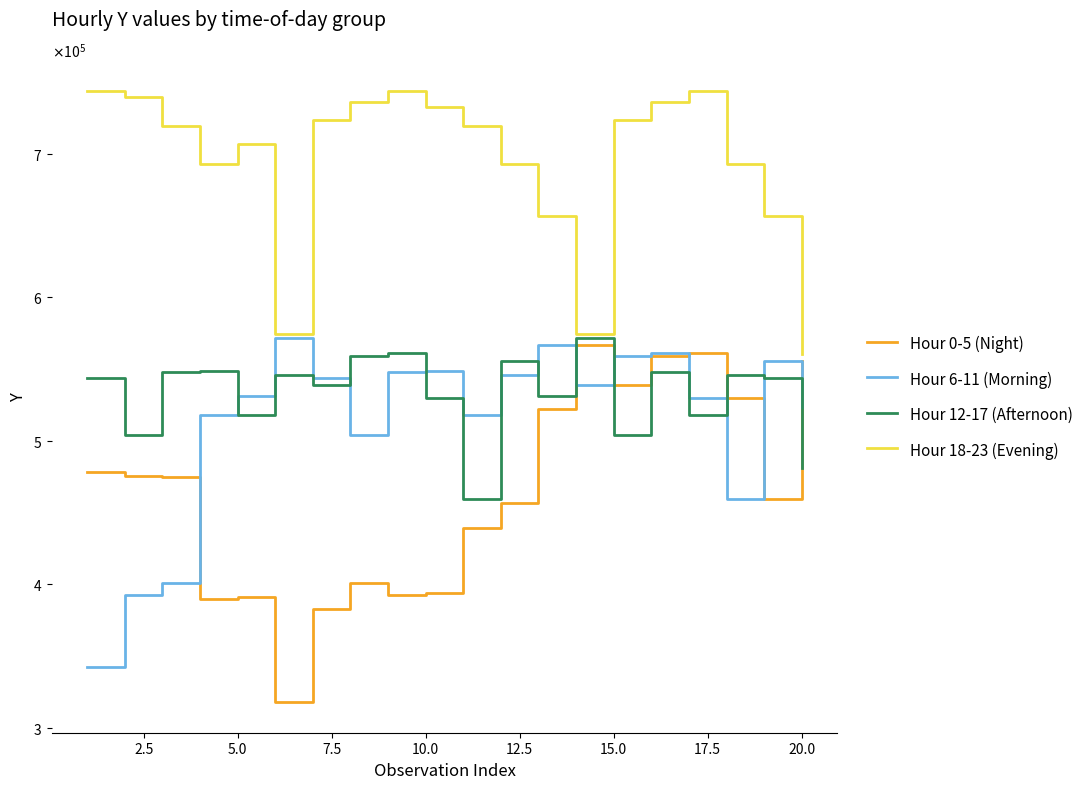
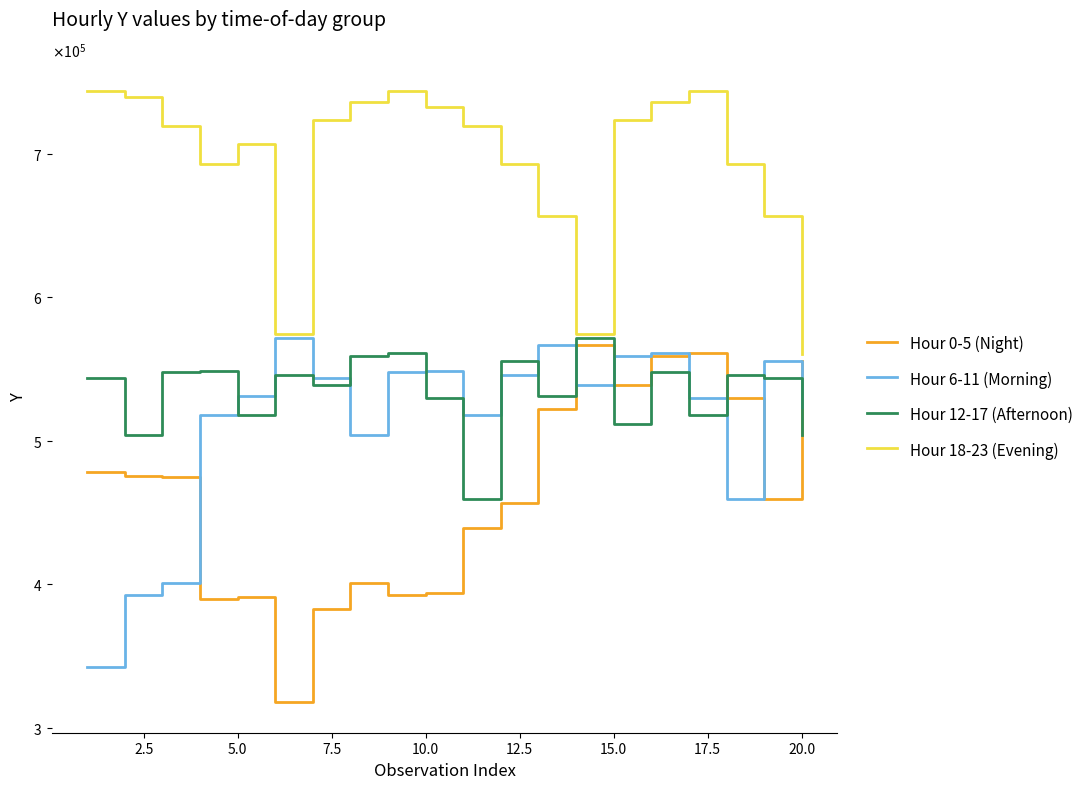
Hour 12-17 (Afternoon), 15.0: 504000 -> 512000
Hour 12-17 (Afternoon), 20.0: 481000 -> 504000
